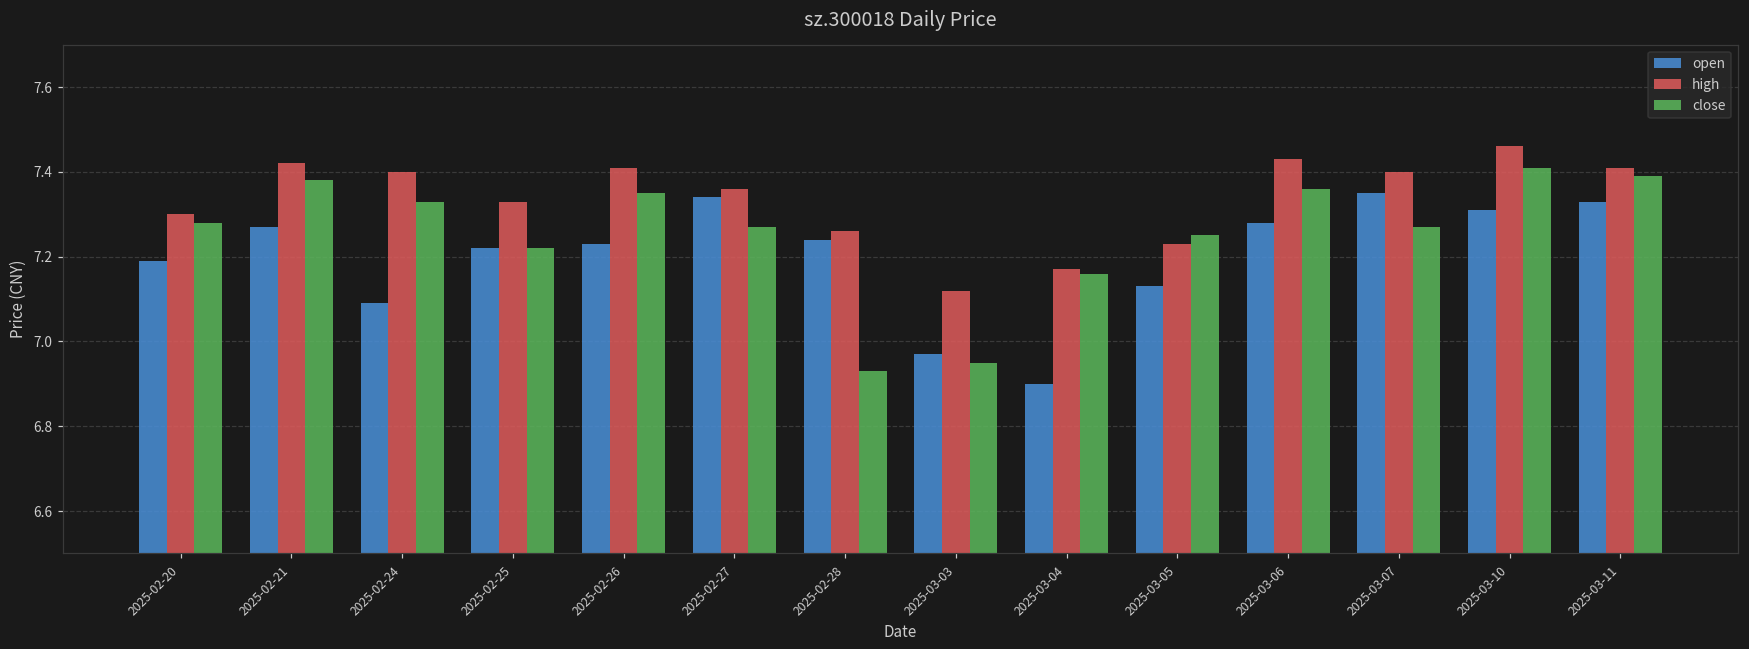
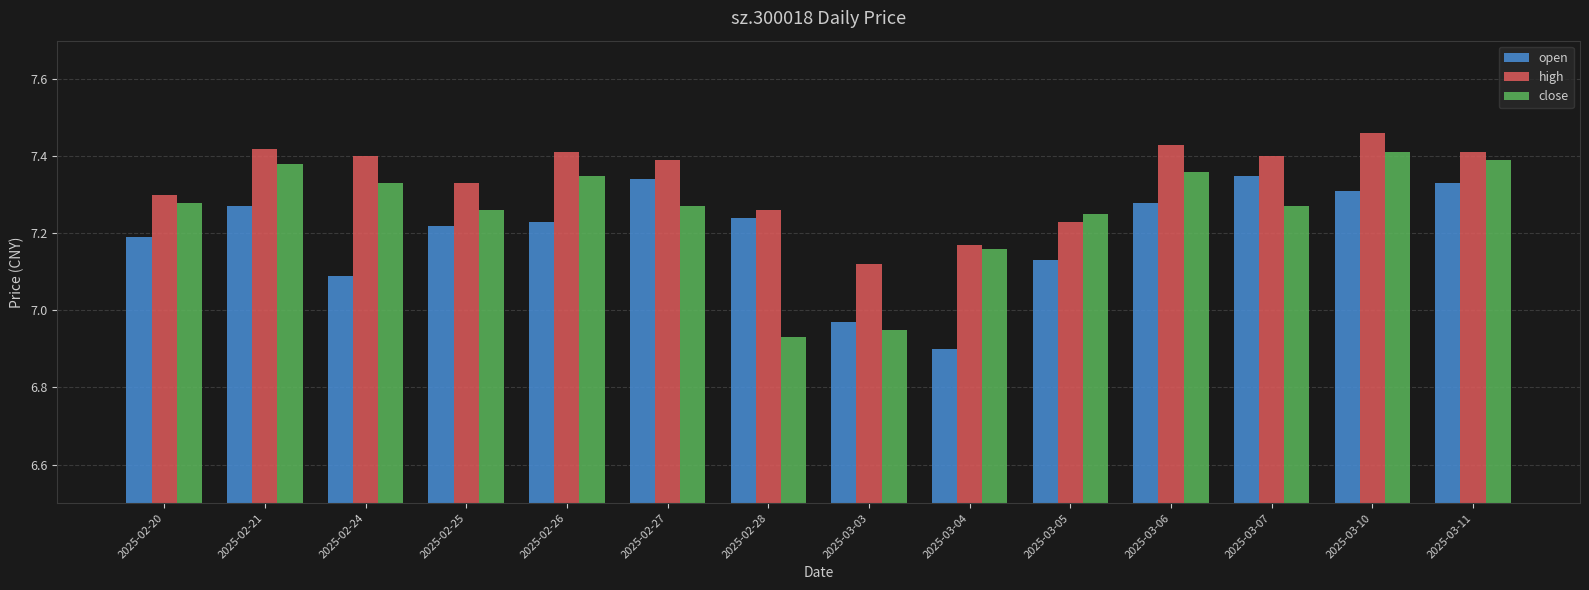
close, 2025-02-25: 7.22 -> 7.26
high, 2025-02-27: 7.36 -> 7.39
